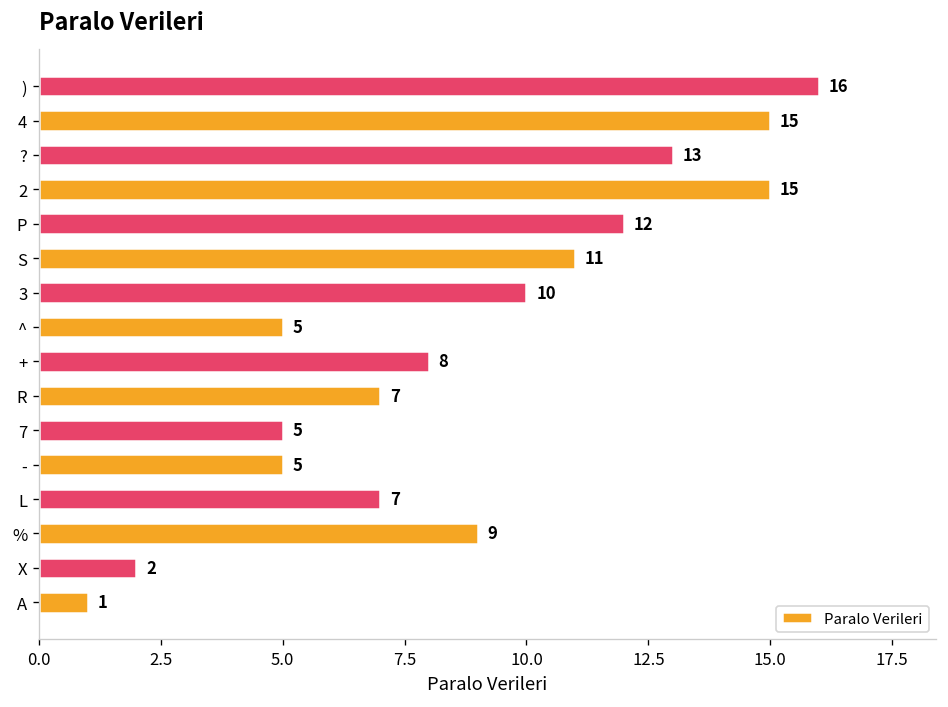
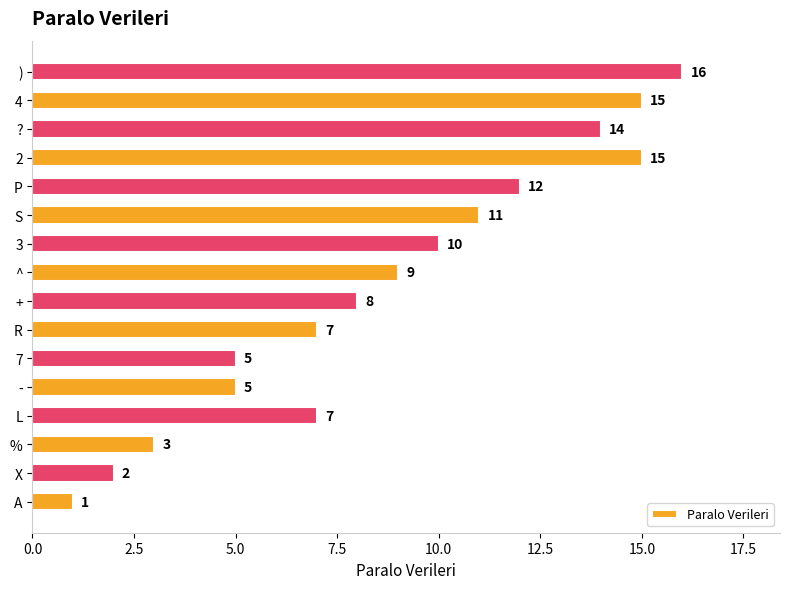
?: 13 -> 14
^: 5 -> 9
%: 9 -> 3
